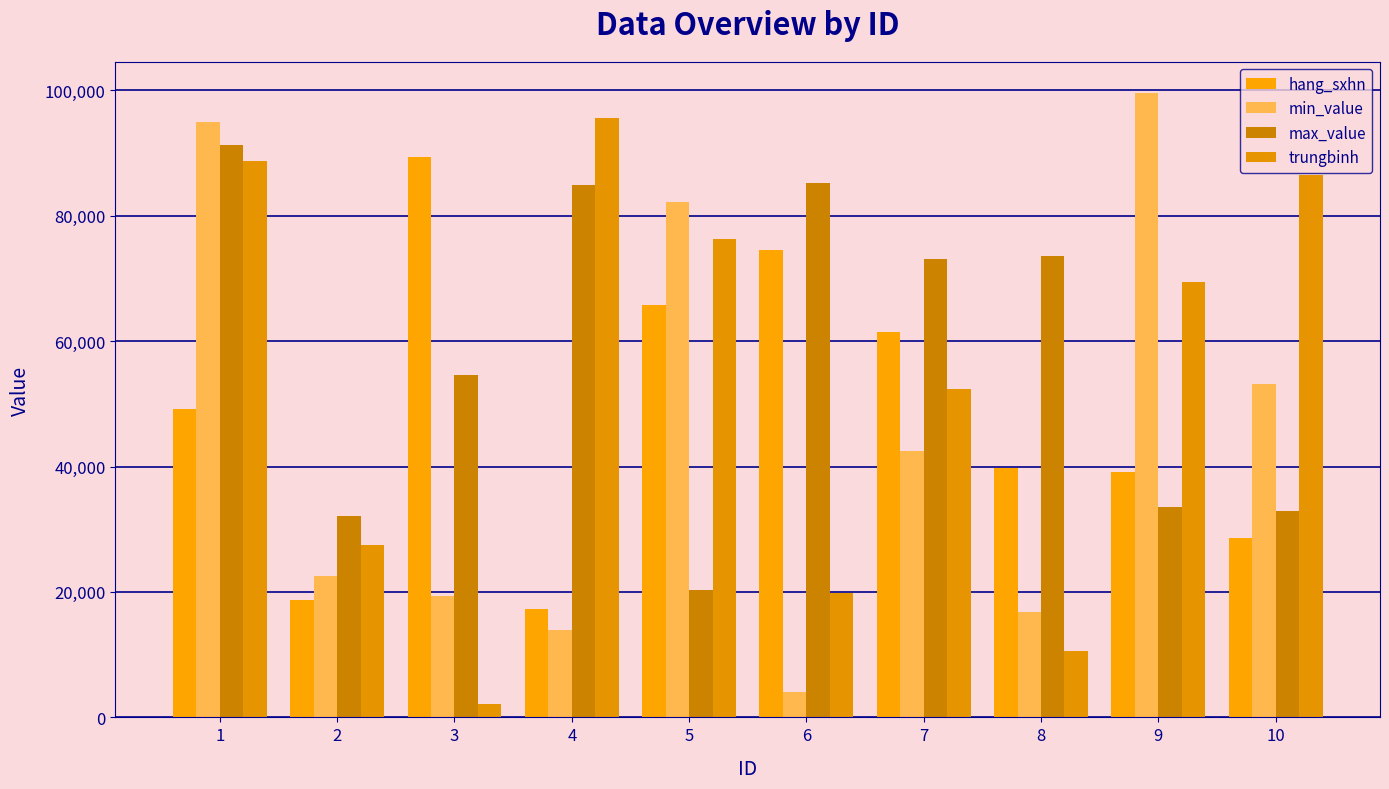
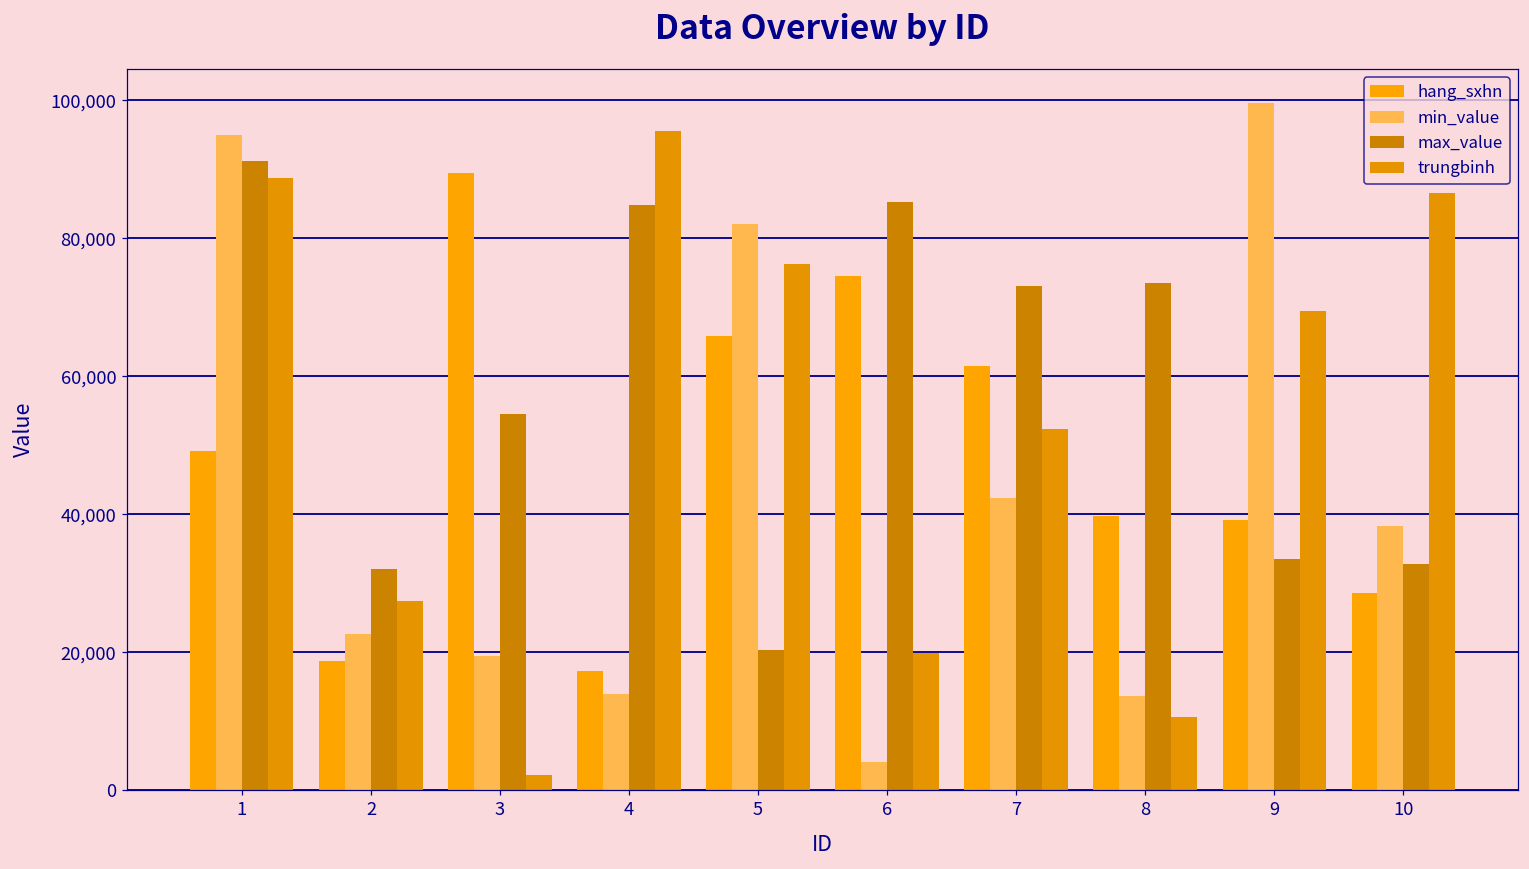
min_value, 8: 17,000 -> 14,000
min_value, 10: 53,000 -> 38,000
